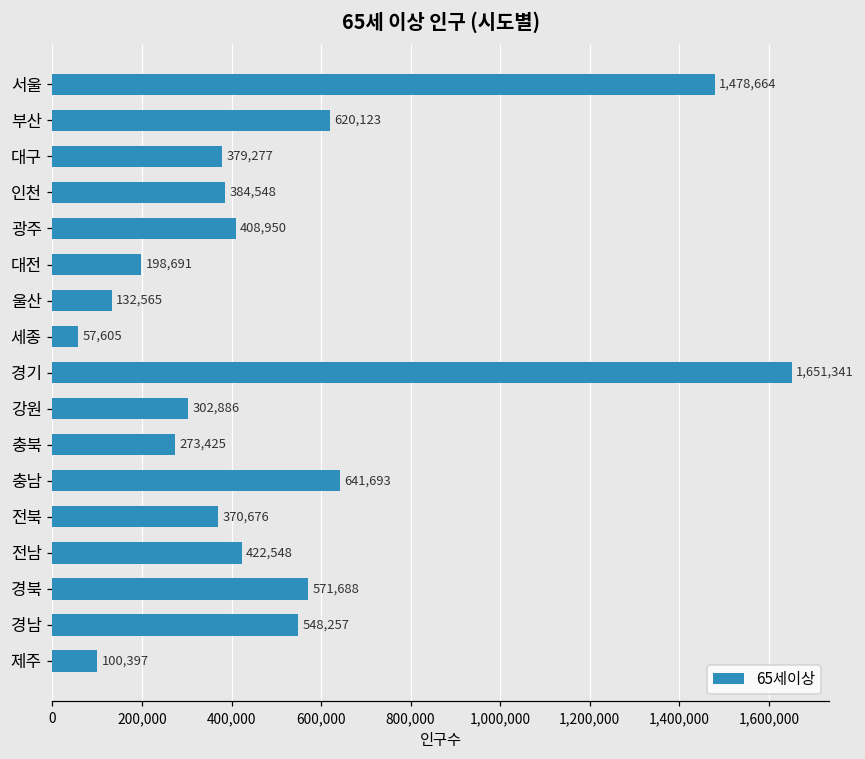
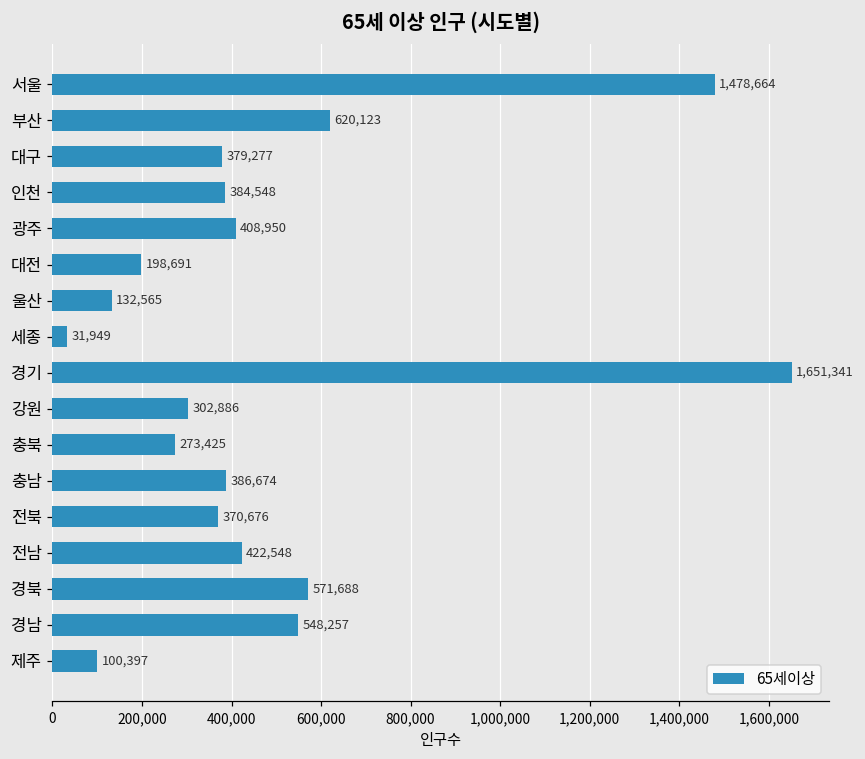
세종: 57,605 -> 31,949
충남: 641,693 -> 386,674
